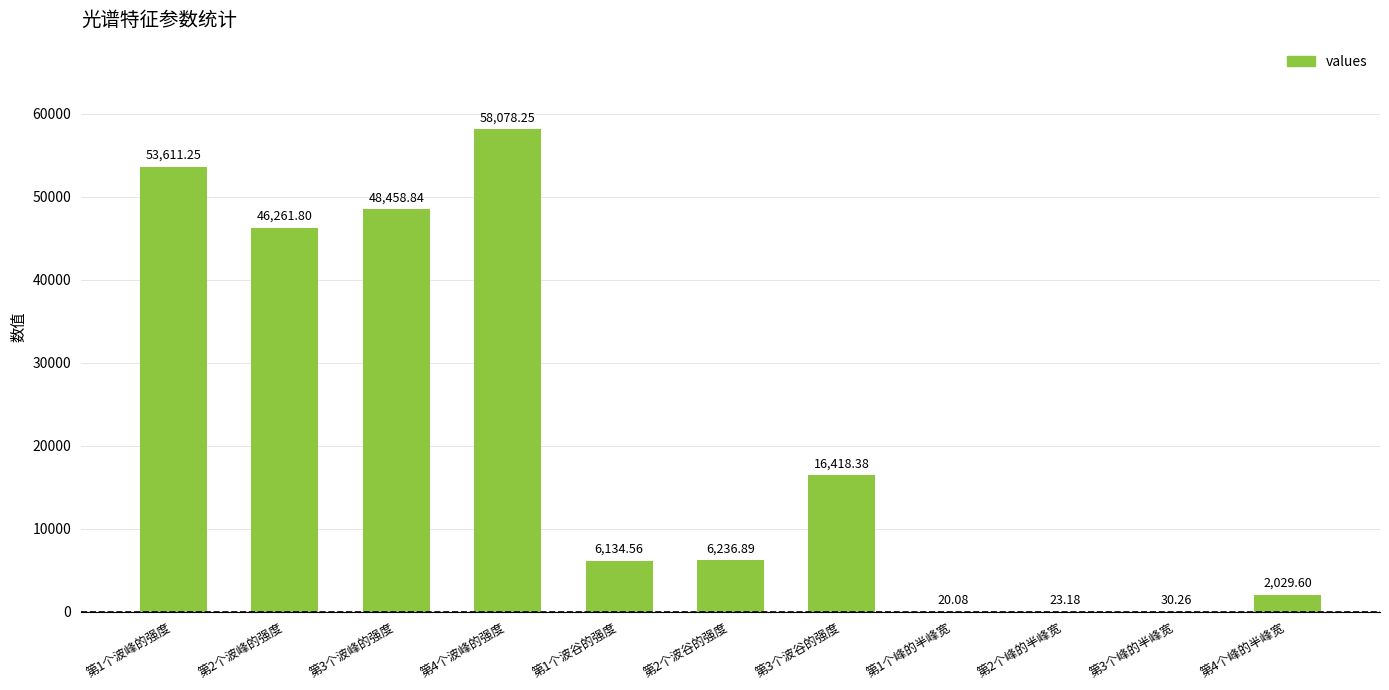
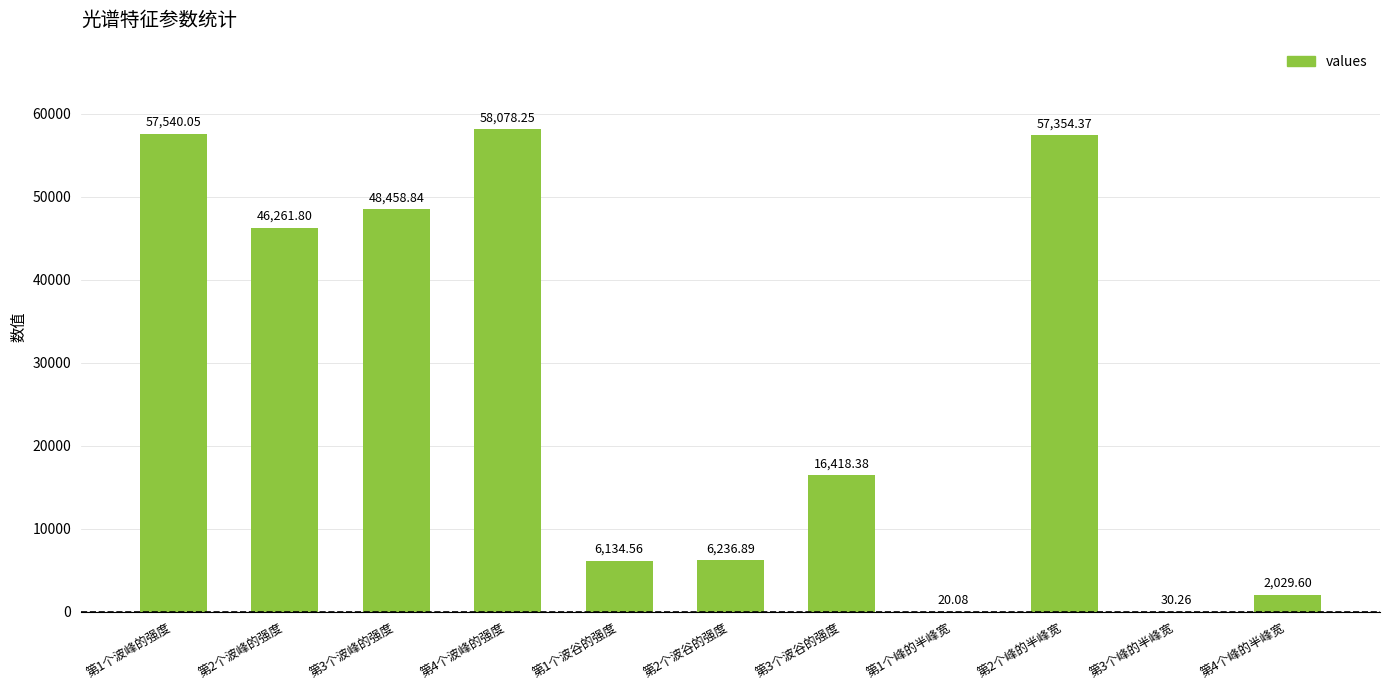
第1个波峰的强度: 53,611.25 -> 57,540.05
第2个峰的半峰宽: 23.18 -> 57,354.37
